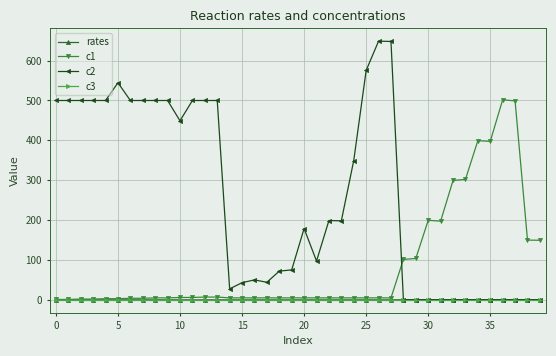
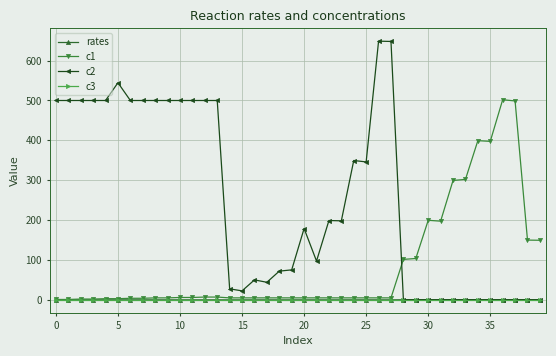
c2, 10: 450 -> 500
c2, 15: 40 -> 20
c2, 25: 580 -> 350
